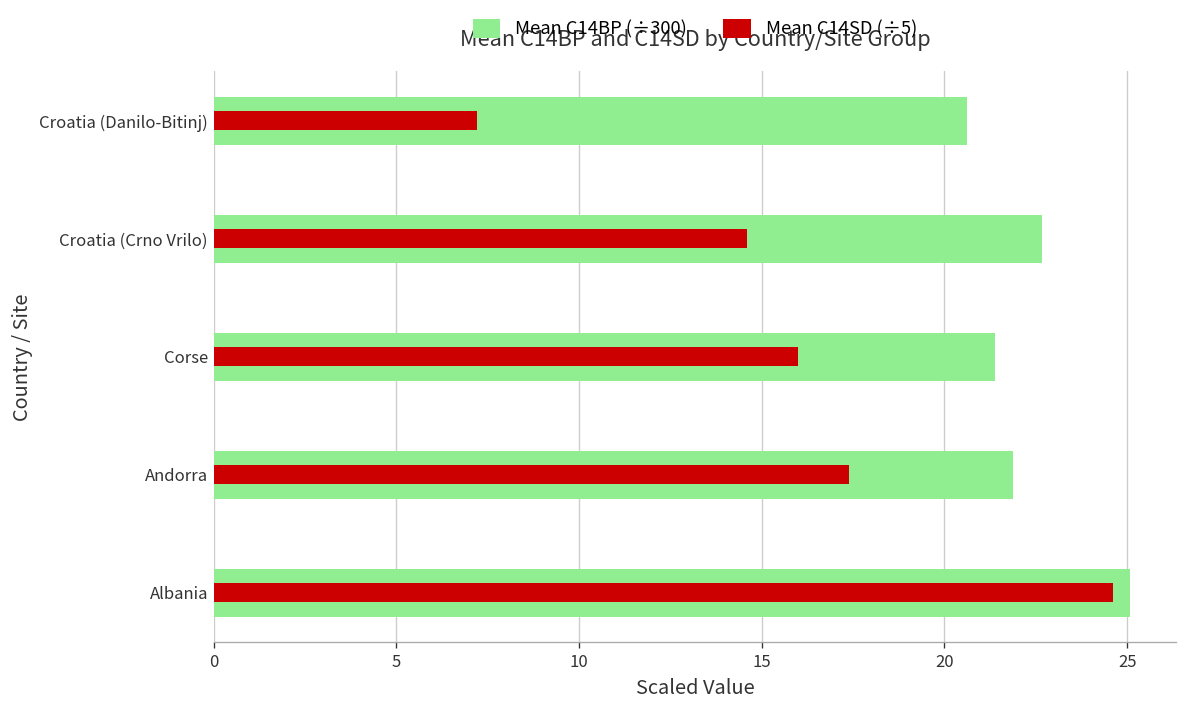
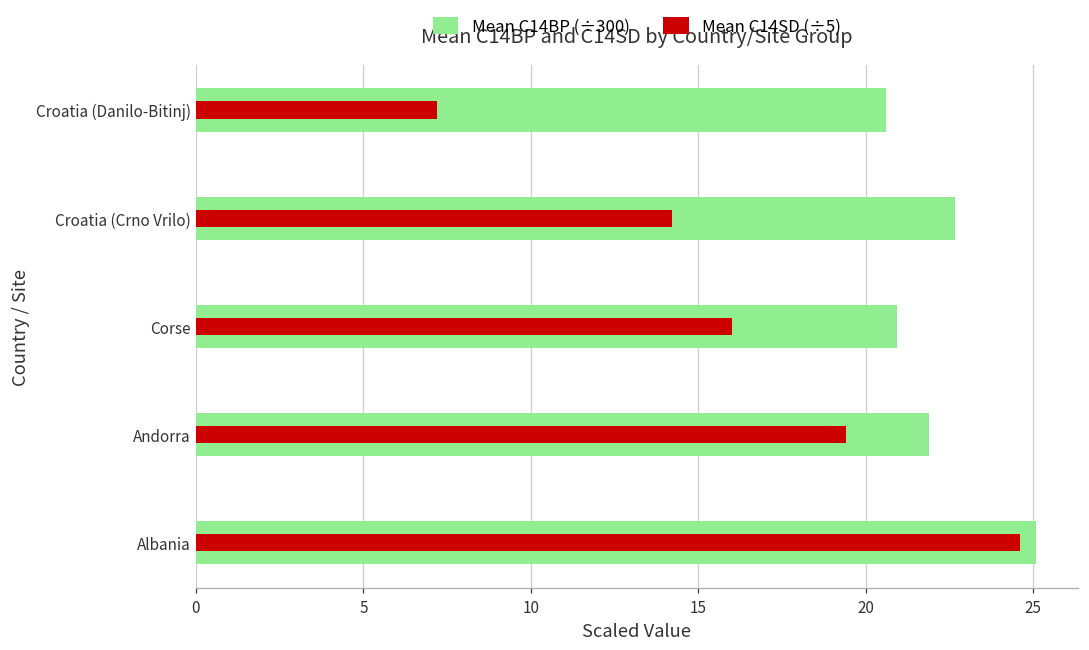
Mean C14SD (÷5), Croatia (Crno Vrilo): 14.6 -> 14.2
Mean C14BP (÷300), Corse: 21.4 -> 20.9
Mean C14SD (÷5), Andorra: 17.4 -> 19.4
